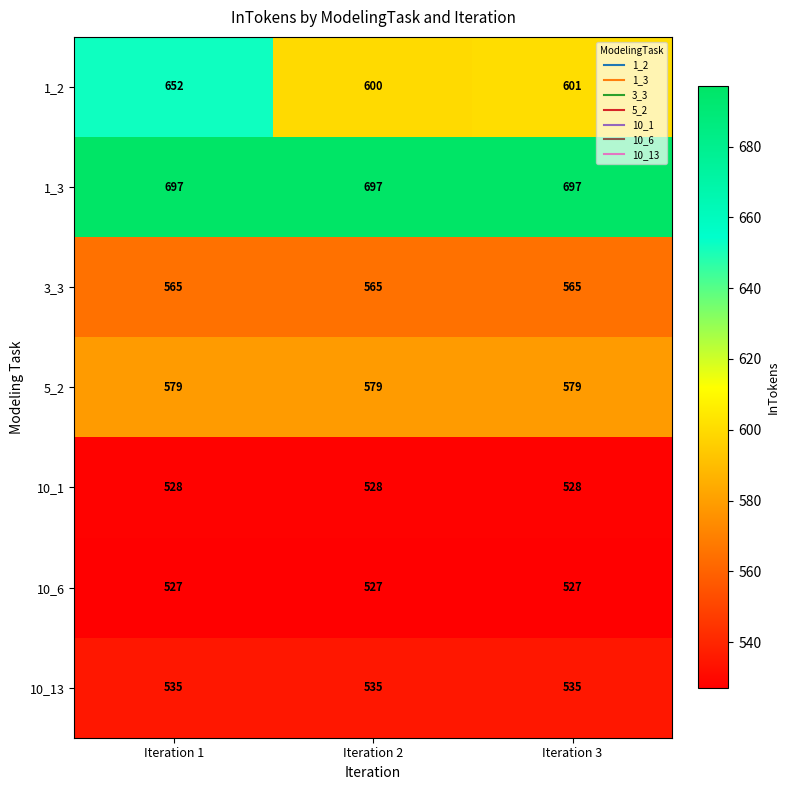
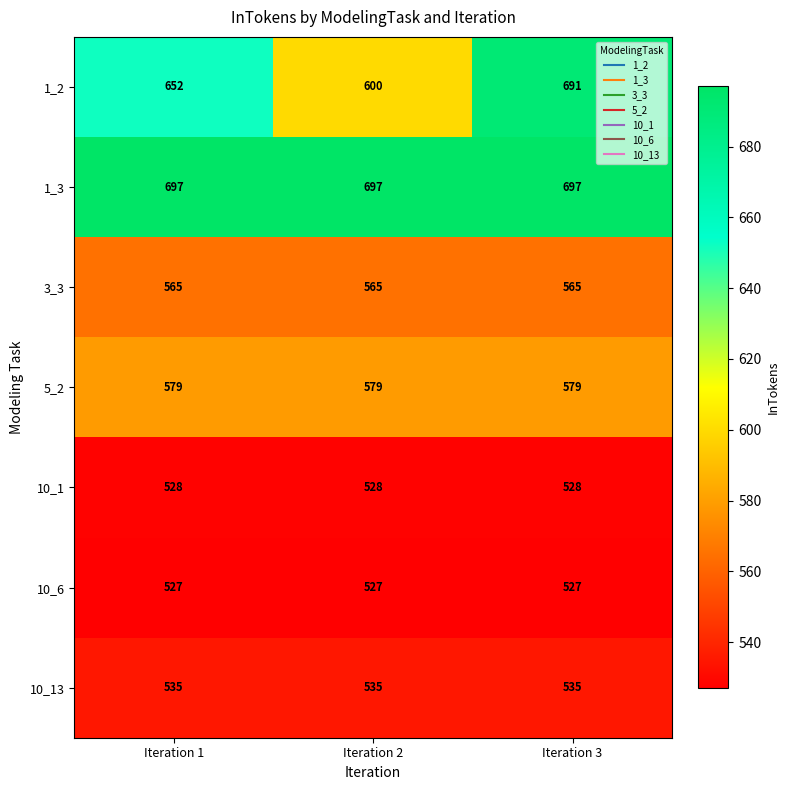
1_2, Iteration 3: 601 -> 691
